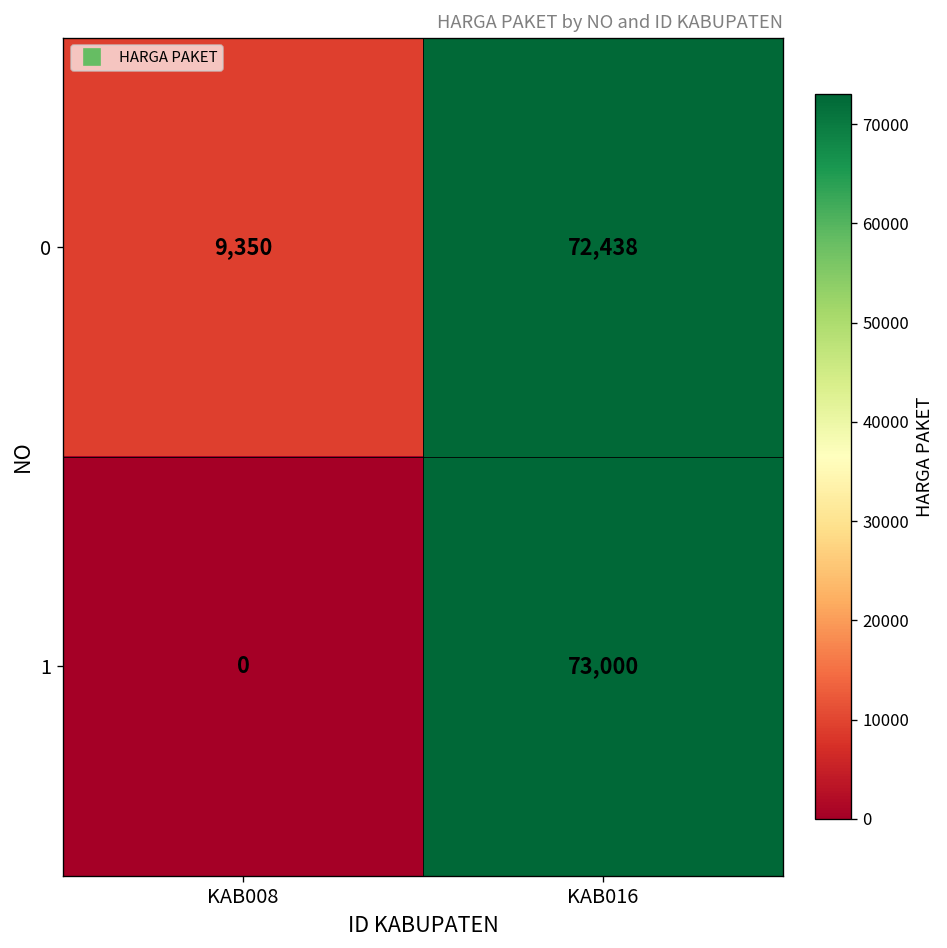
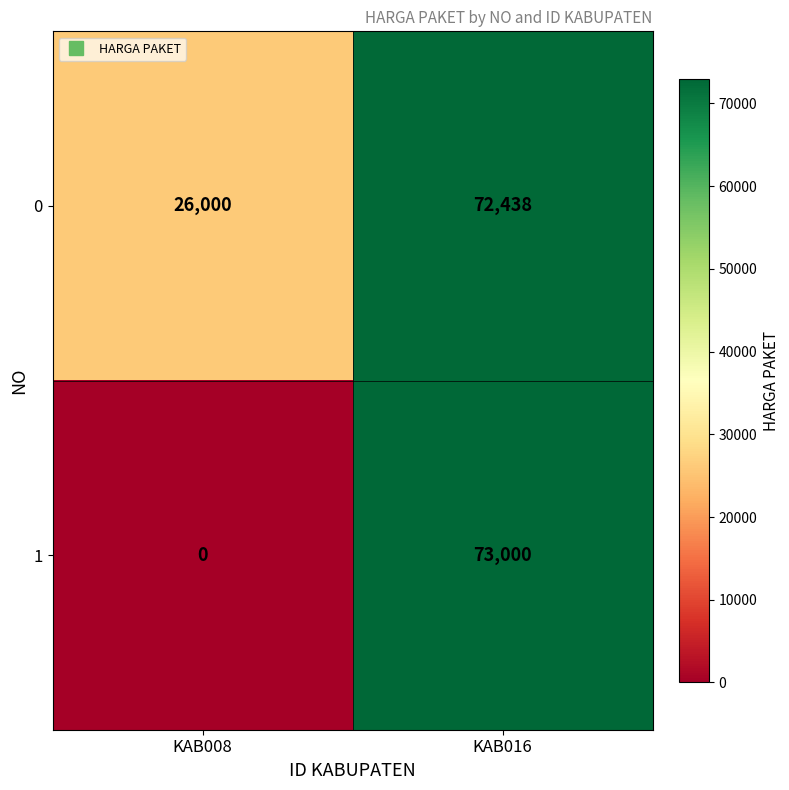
0, KAB008: 9,350 -> 26,000
